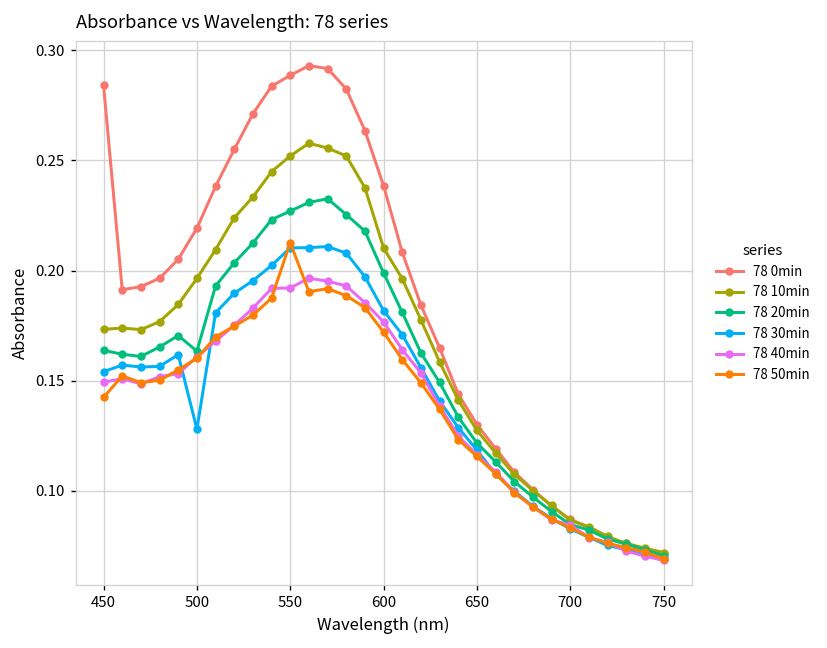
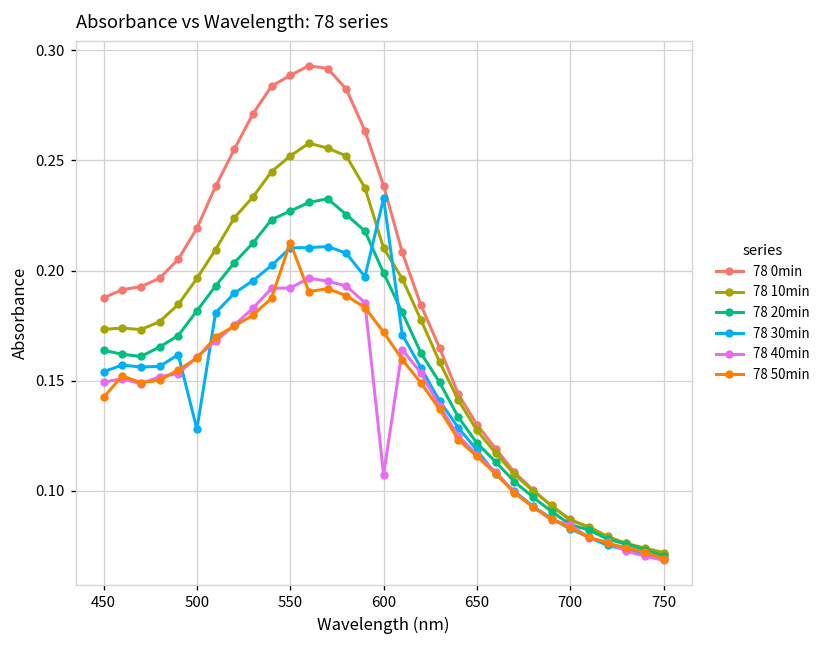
78 0min, 450: 0.284 -> 0.188
78 20min, 500: 0.163 -> 0.182
78 30min, 600: 0.182 -> 0.233
78 40min, 600: 0.177 -> 0.107
